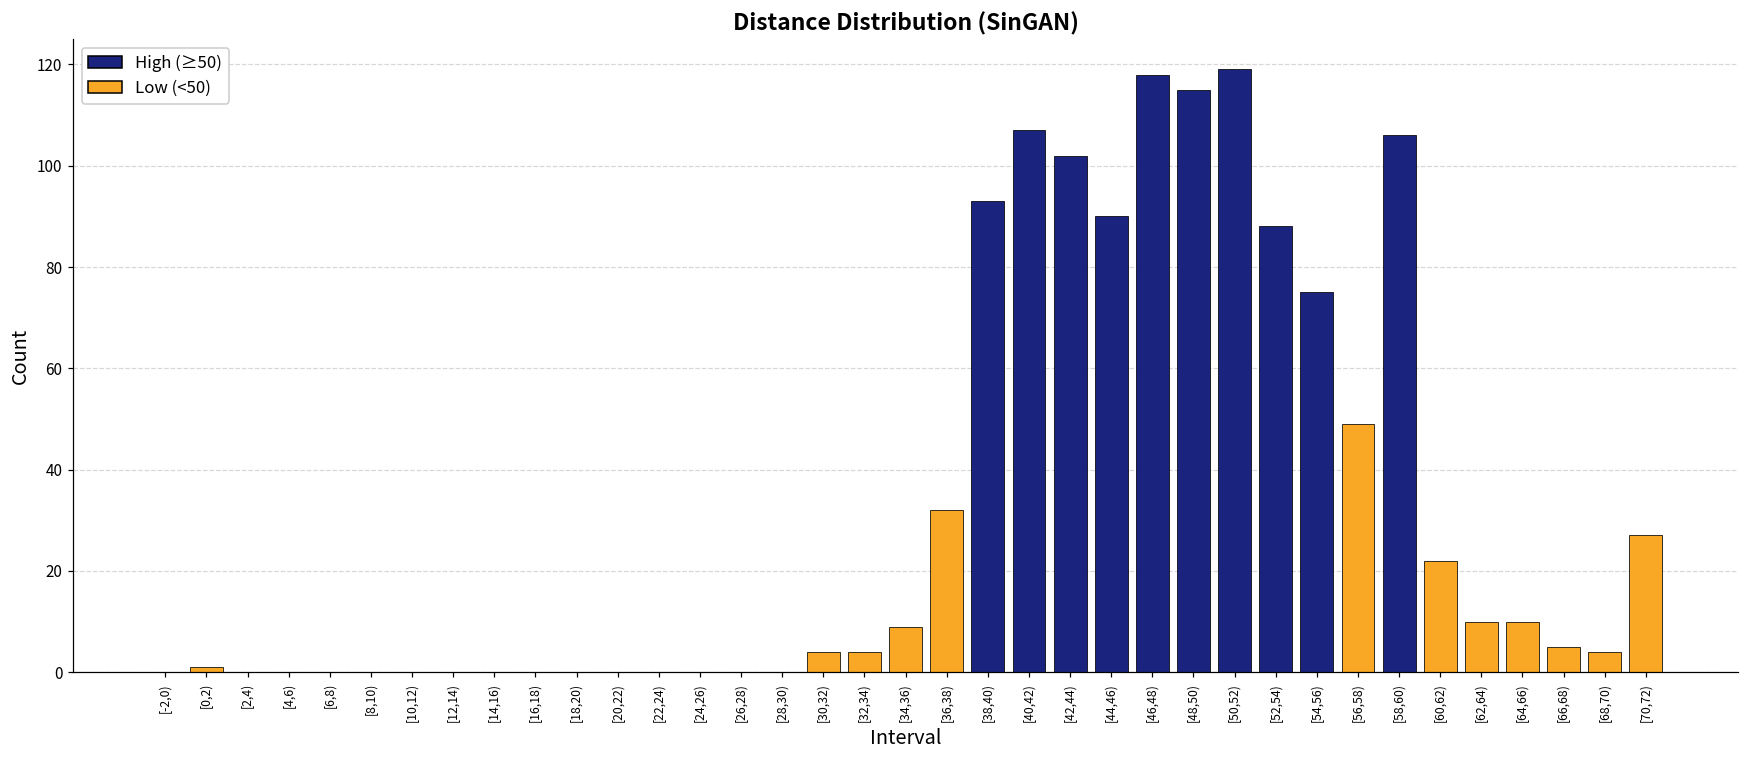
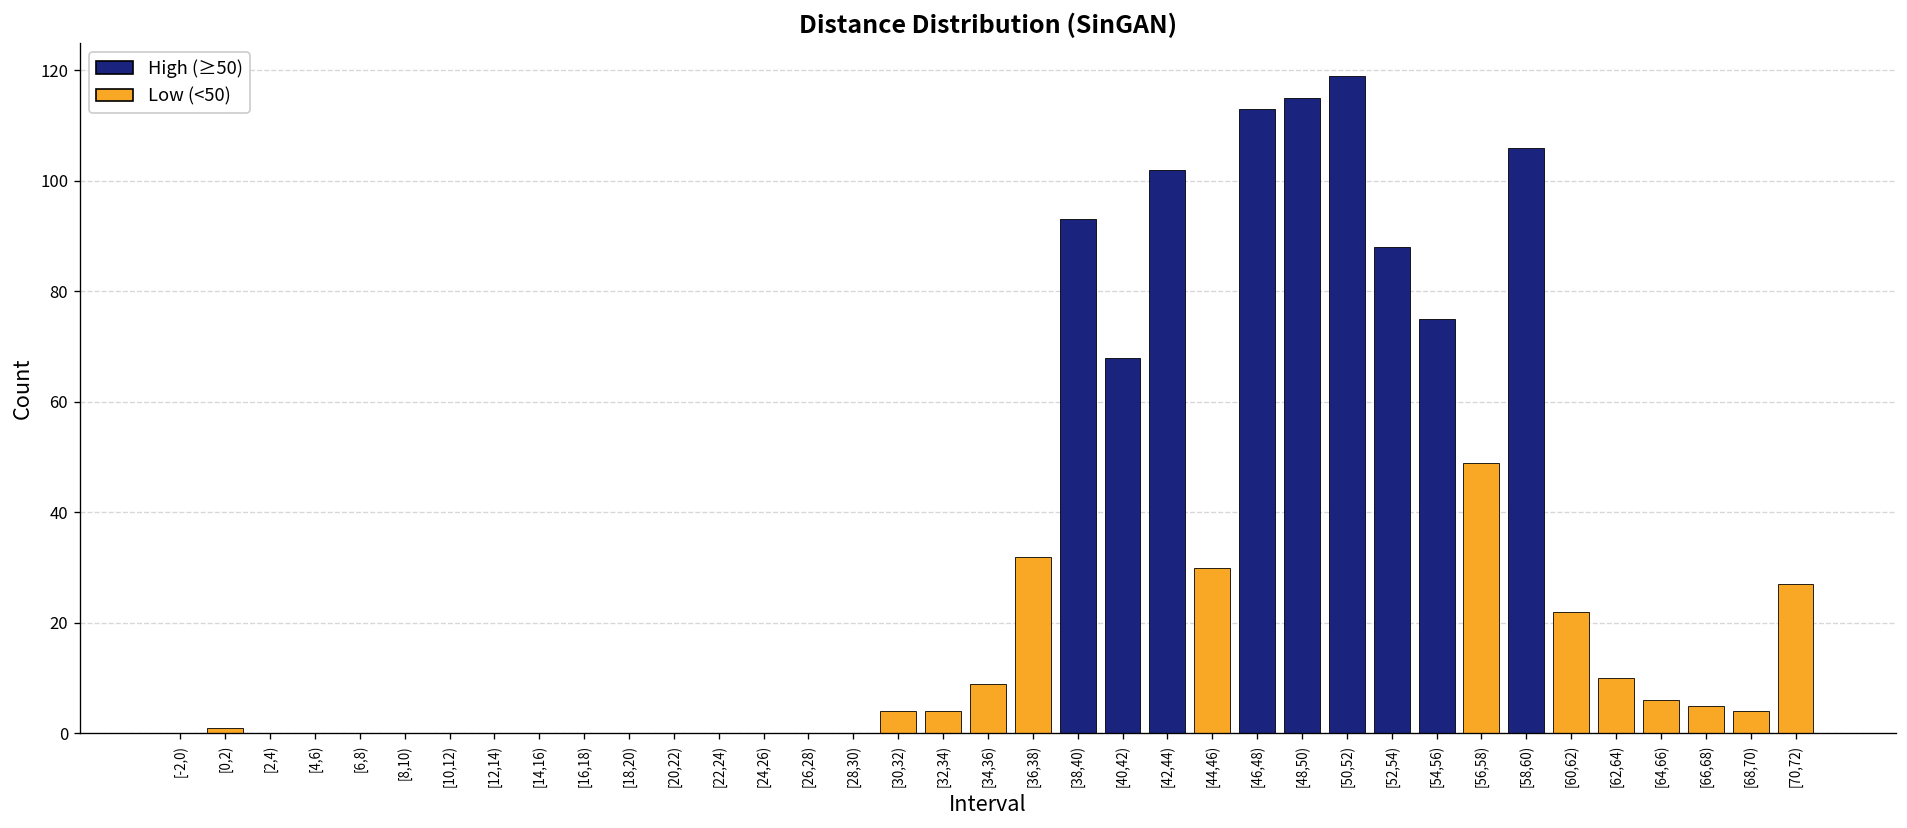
[40,42): 107 -> 68
[44,46): 90 -> 30
[46,48): 118 -> 113
[64,66): 10 -> 6
